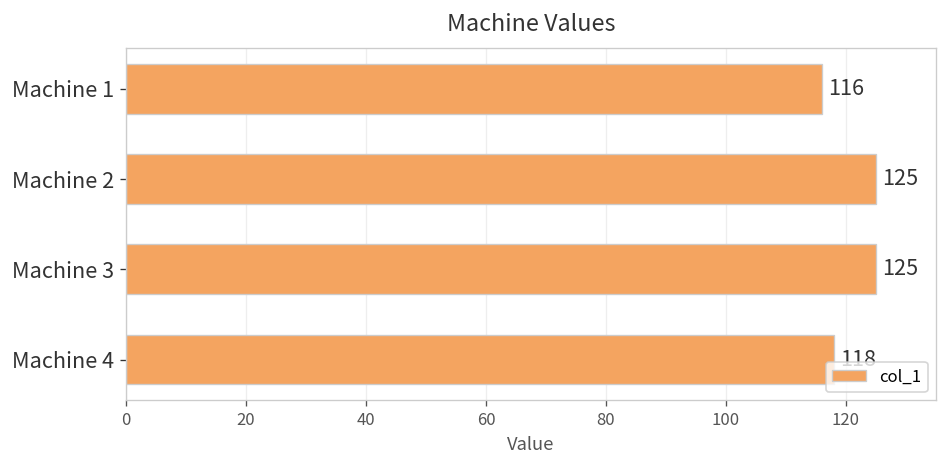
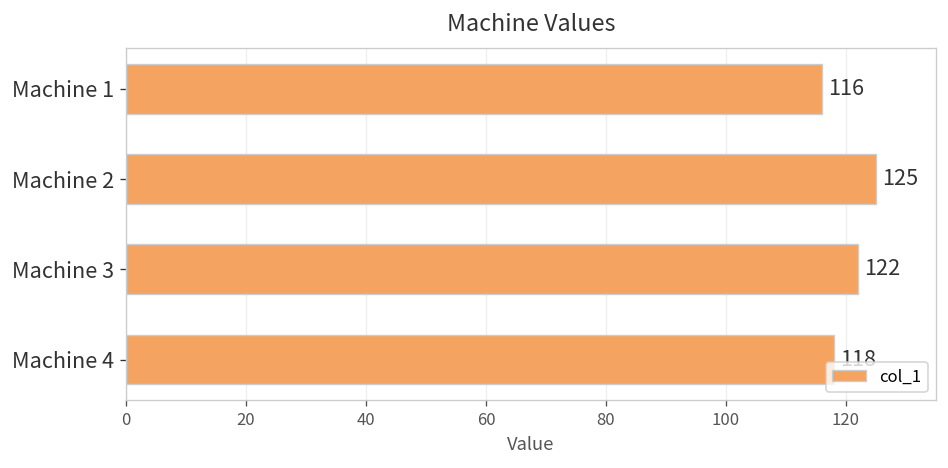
Machine 3: 125 -> 122
